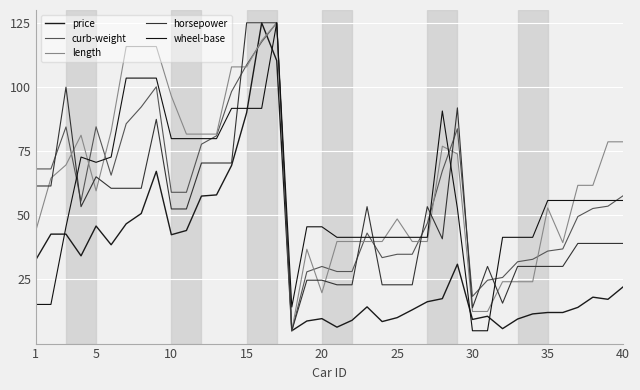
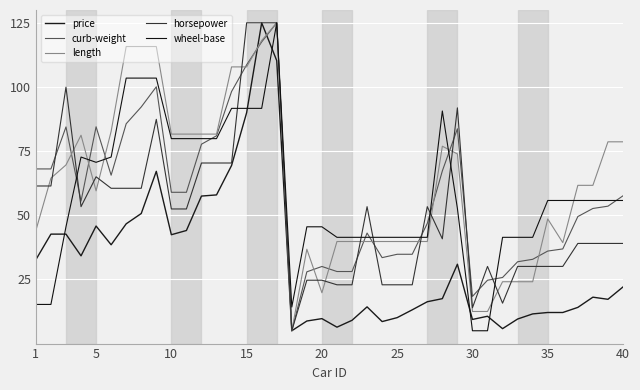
length, 10: 96 -> 82
length, 25: 49 -> 40
length, 35: 53 -> 49
